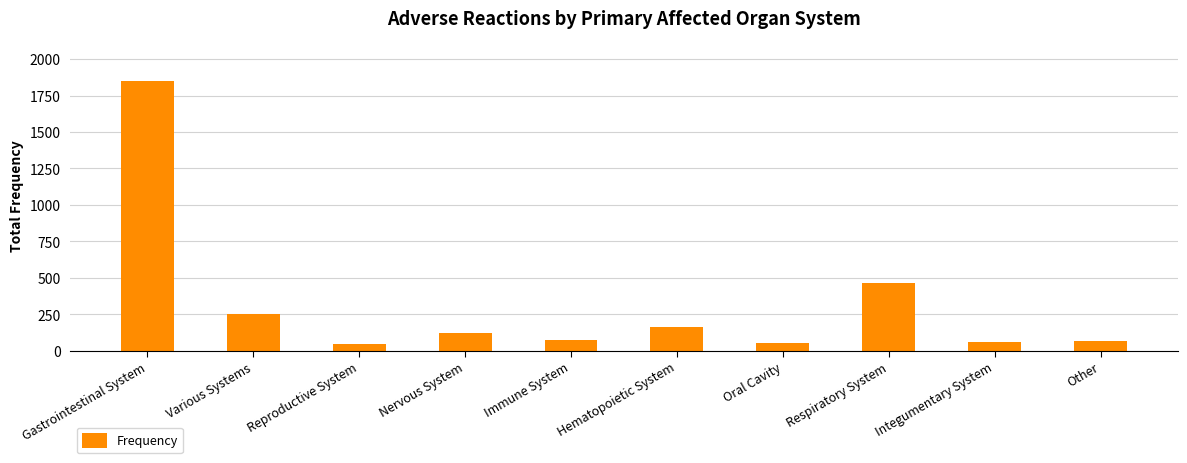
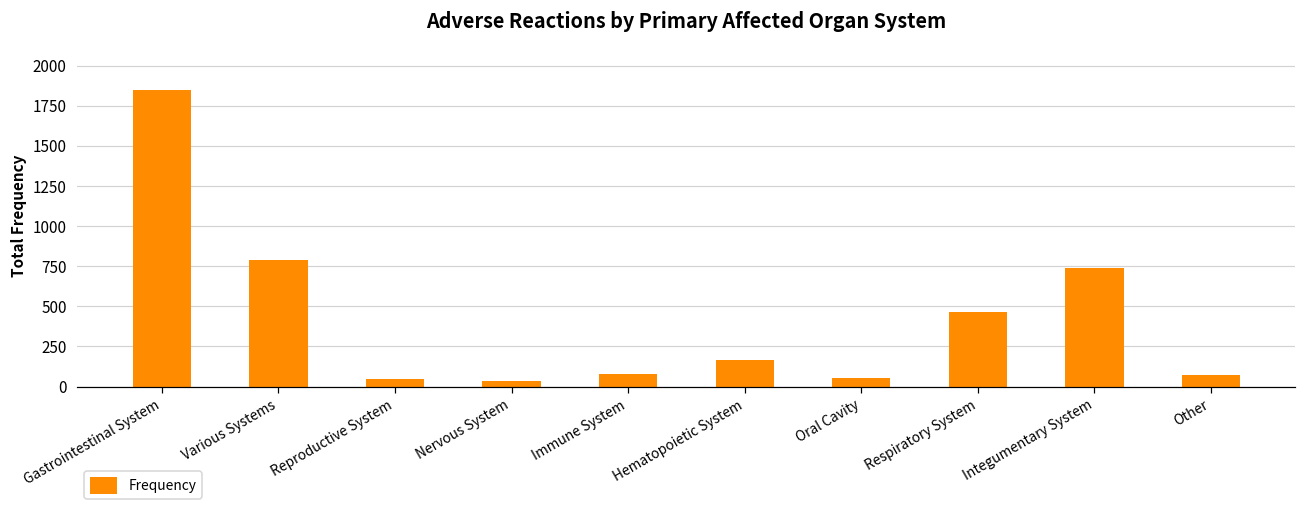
Various Systems: 250 -> 790
Nervous System: 120 -> 30
Integumentary System: 60 -> 740
